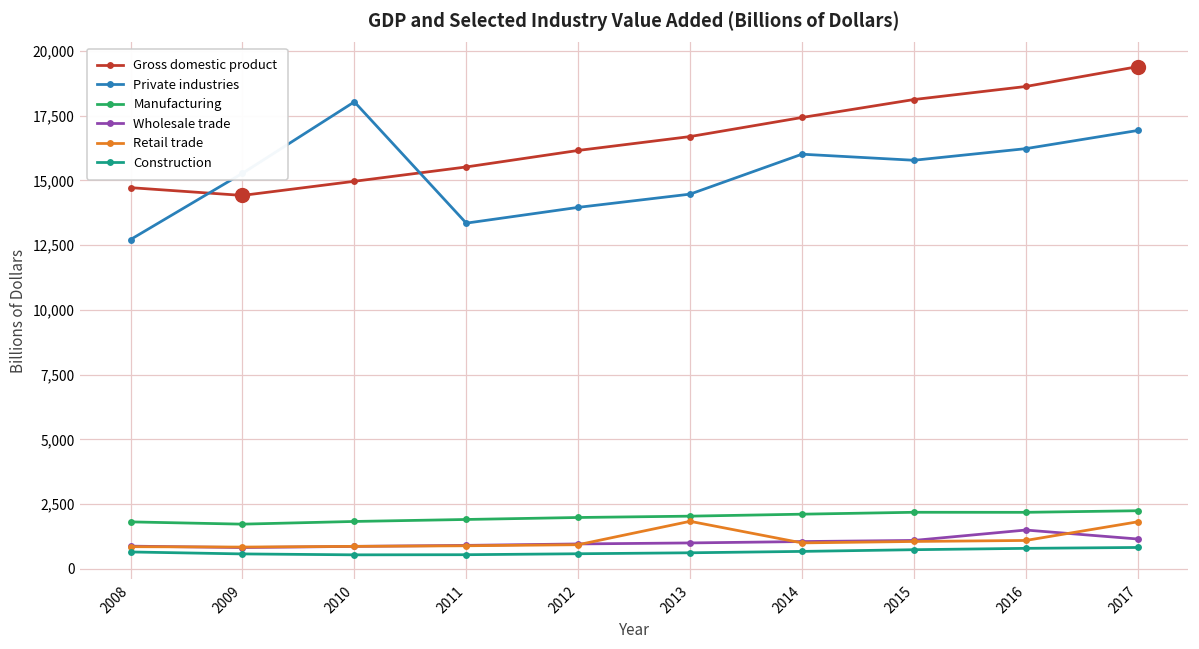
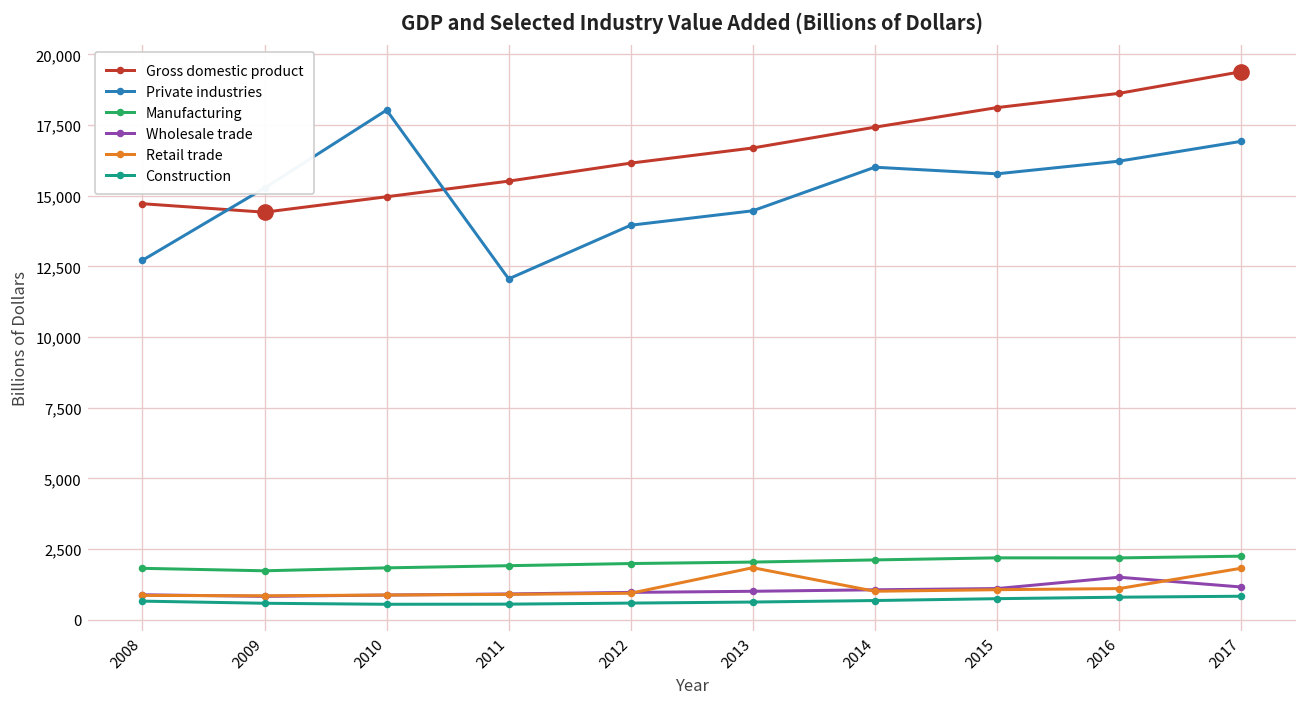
Private industries, 2011: 13,300 -> 12,100
